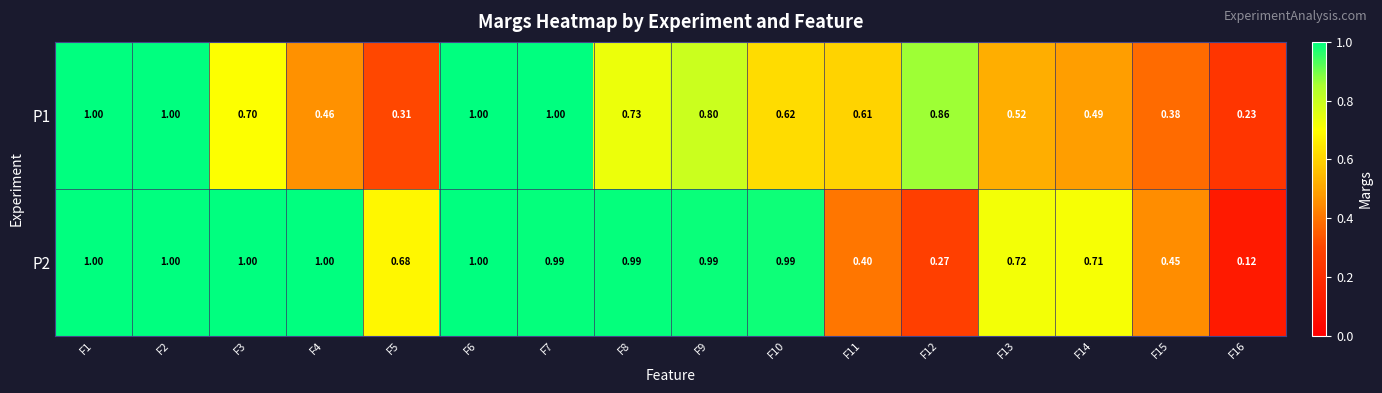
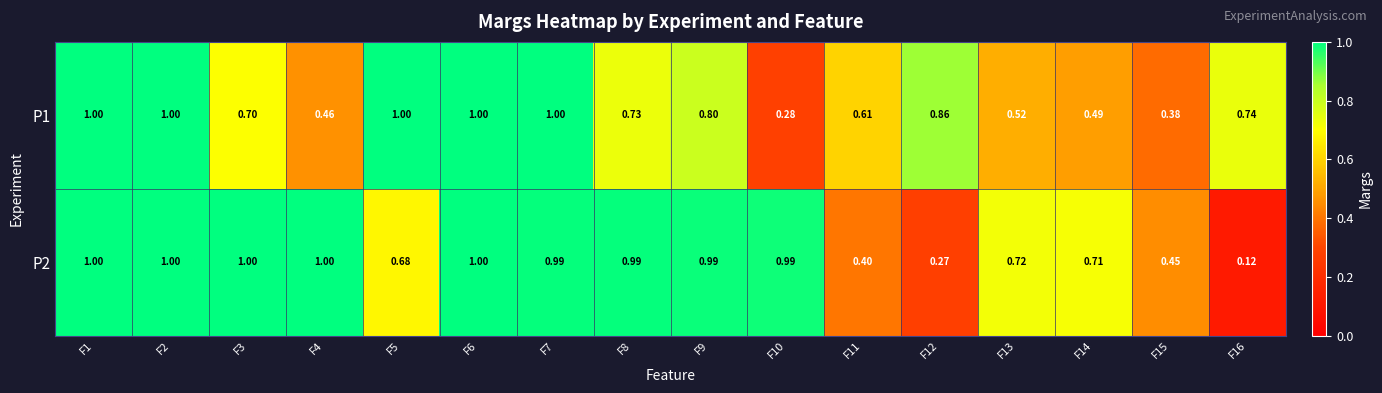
P1, F5: 0.31 -> 1.00
P1, F10: 0.62 -> 0.28
P1, F16: 0.23 -> 0.74
